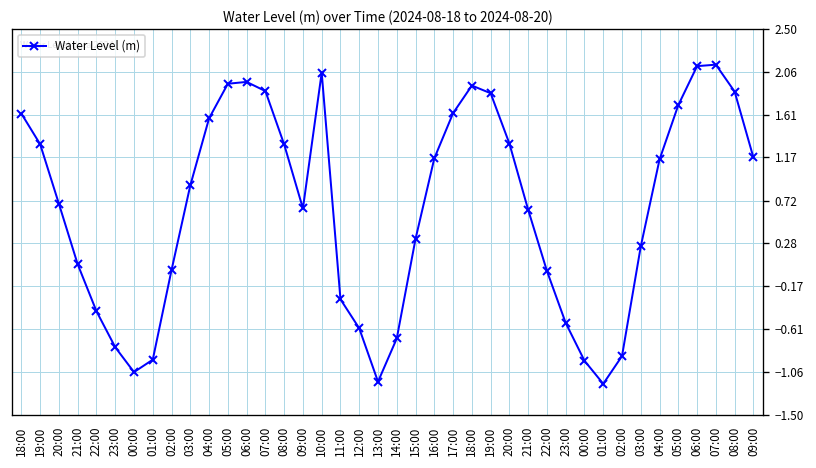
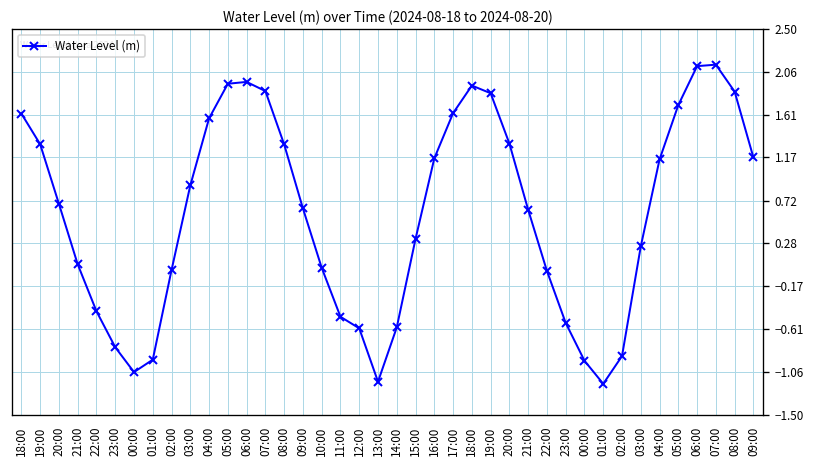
10:00: 2.0 -> 0.0
11:00: -0.3 -> -0.5
14:00: -0.7 -> -0.6
